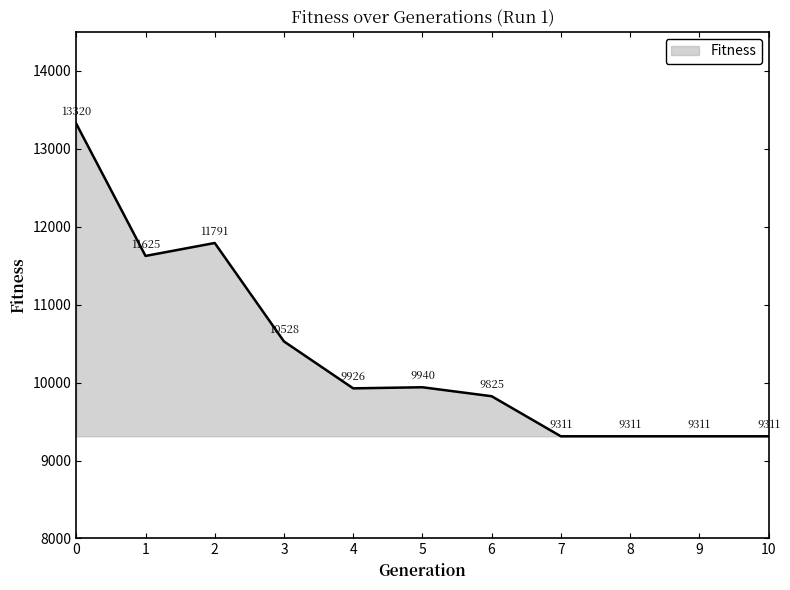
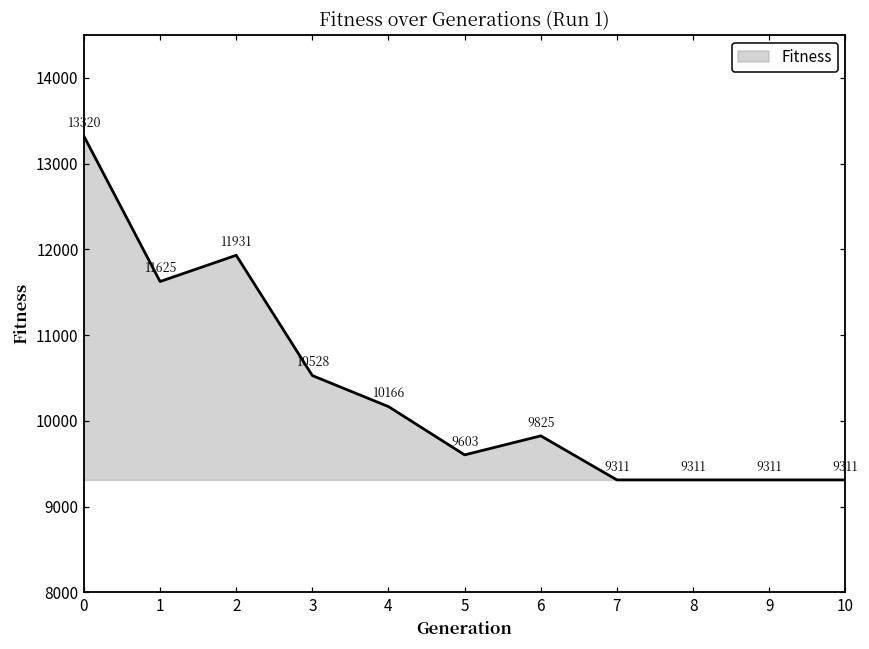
2: 11791 -> 11931
4: 9926 -> 10166
5: 9940 -> 9603
